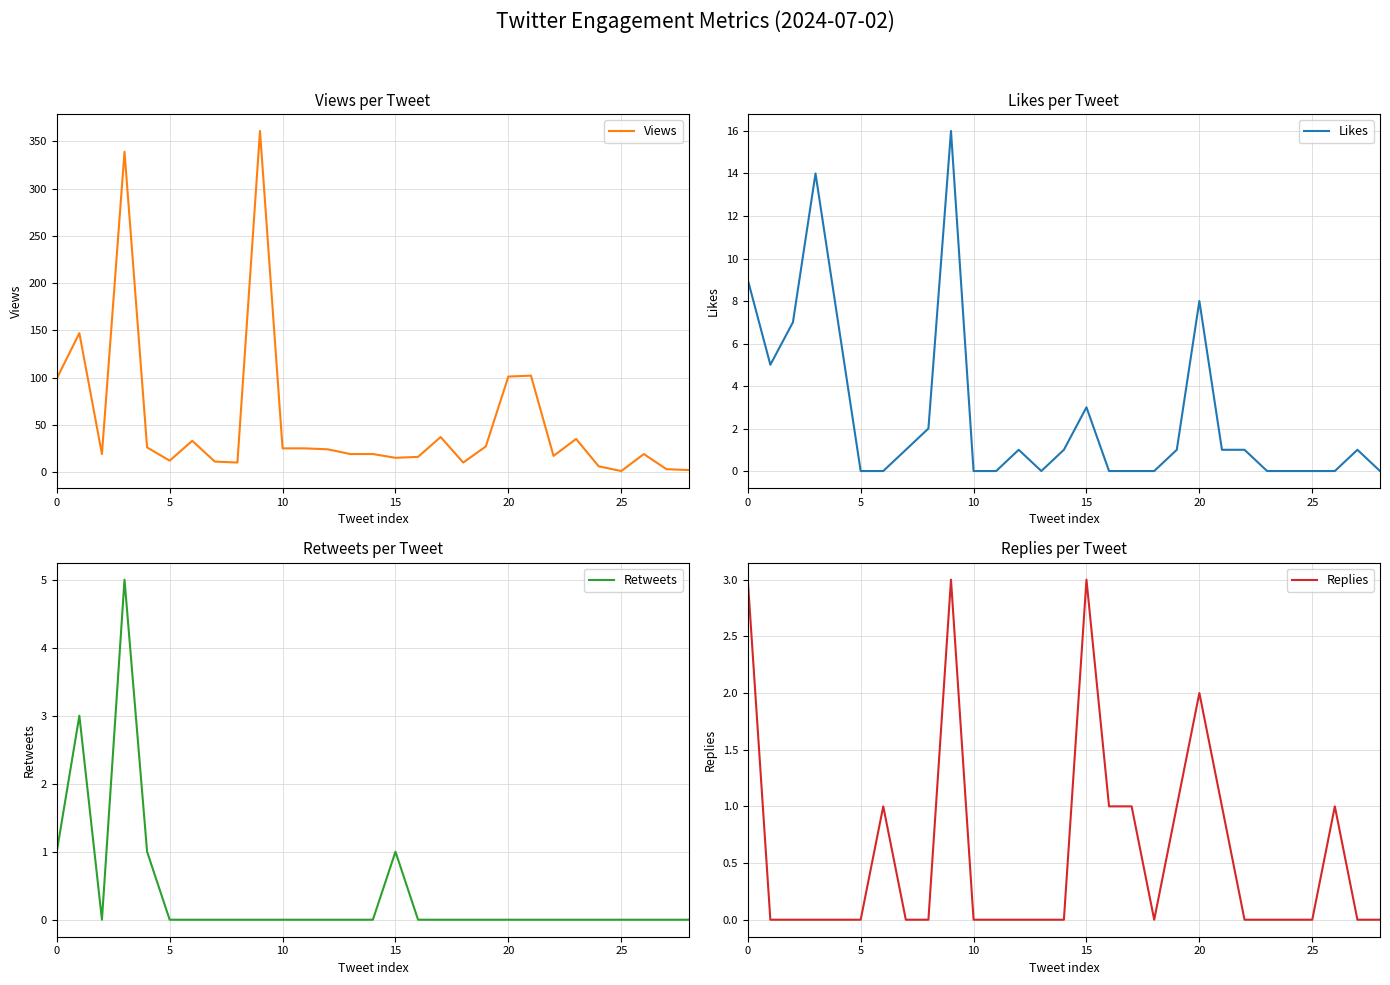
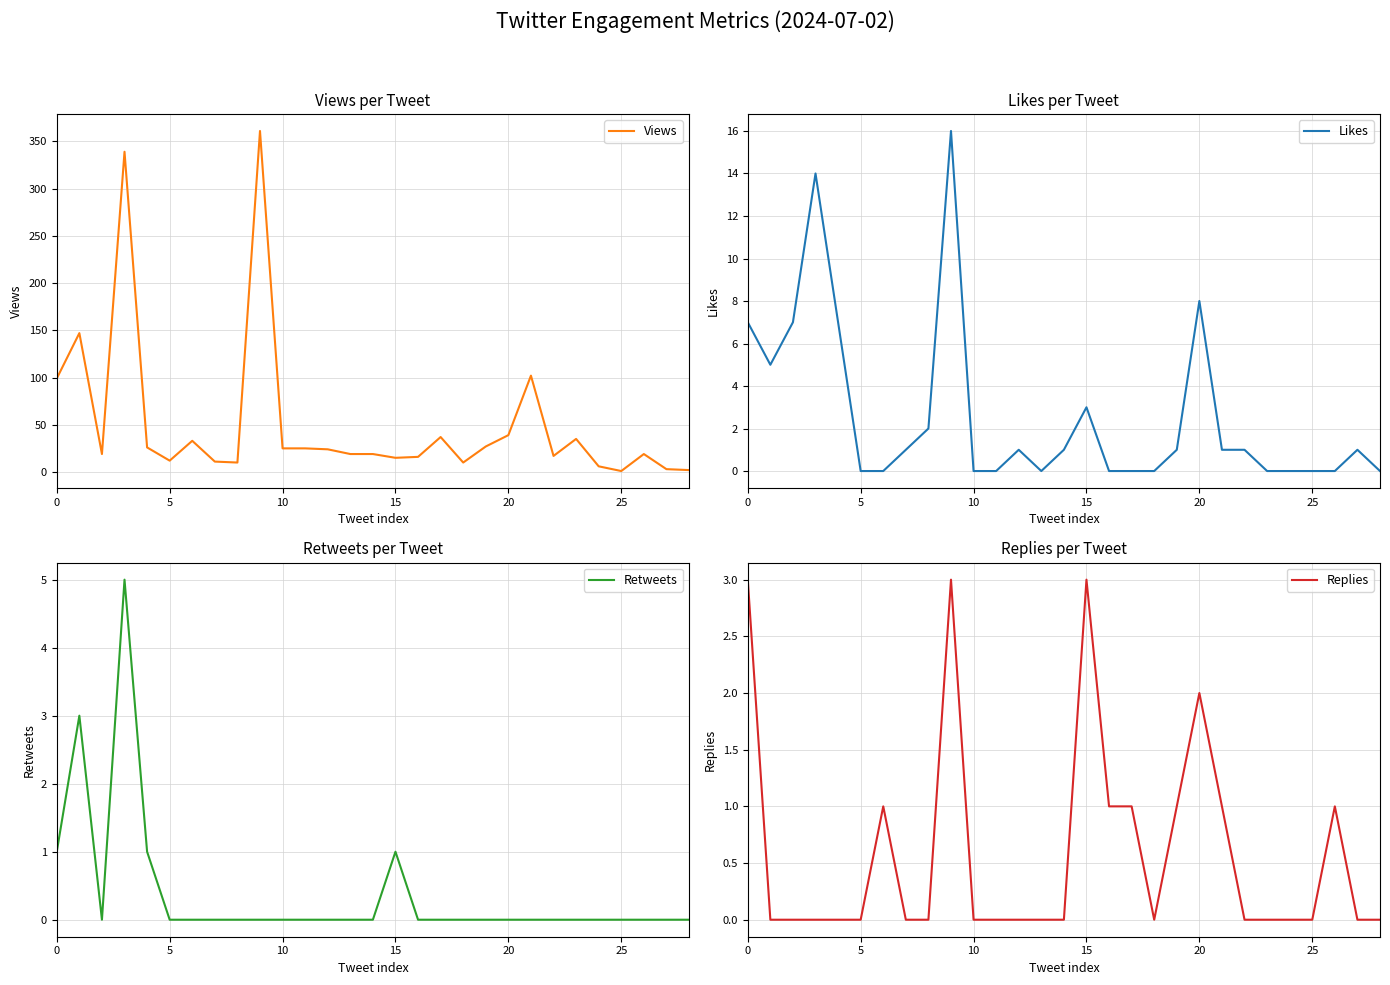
Views per Tweet, 20: 100 -> 40
Likes per Tweet, 0: 9 -> 7
